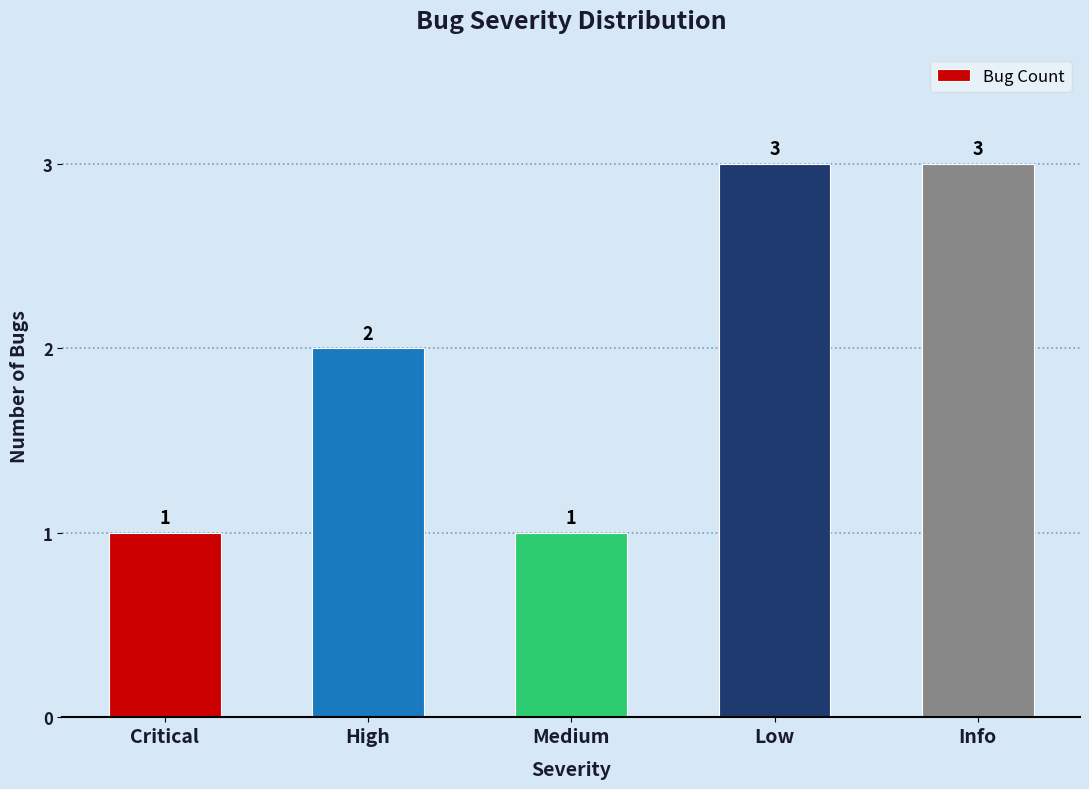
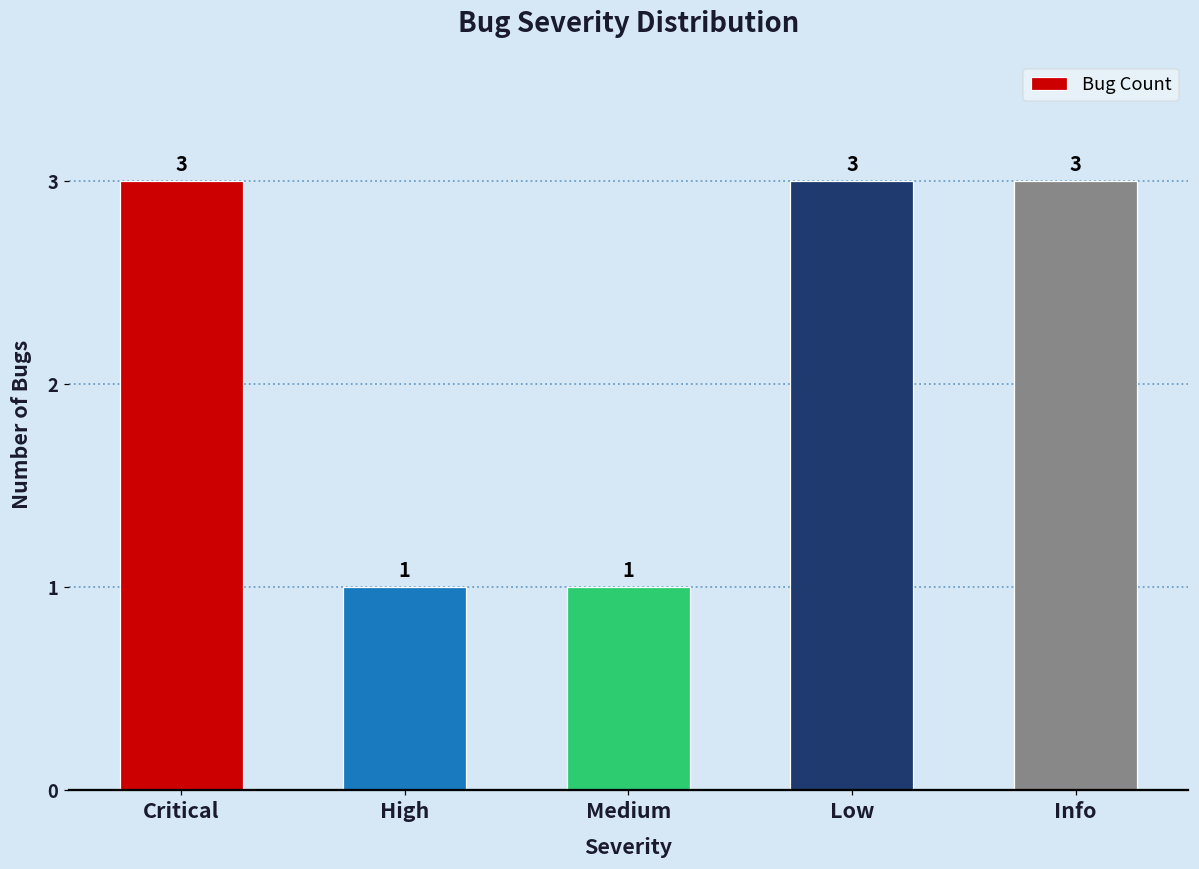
Critical: 1 -> 3
High: 2 -> 1
